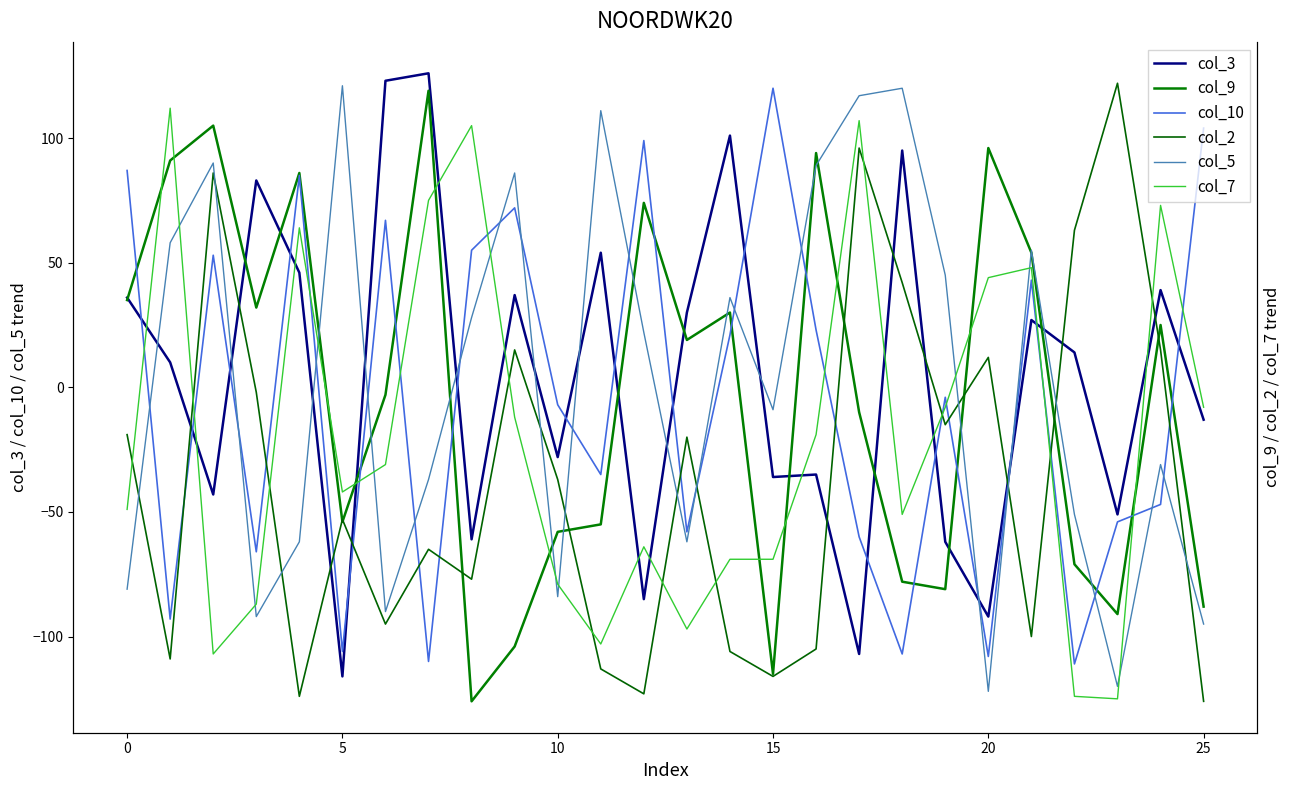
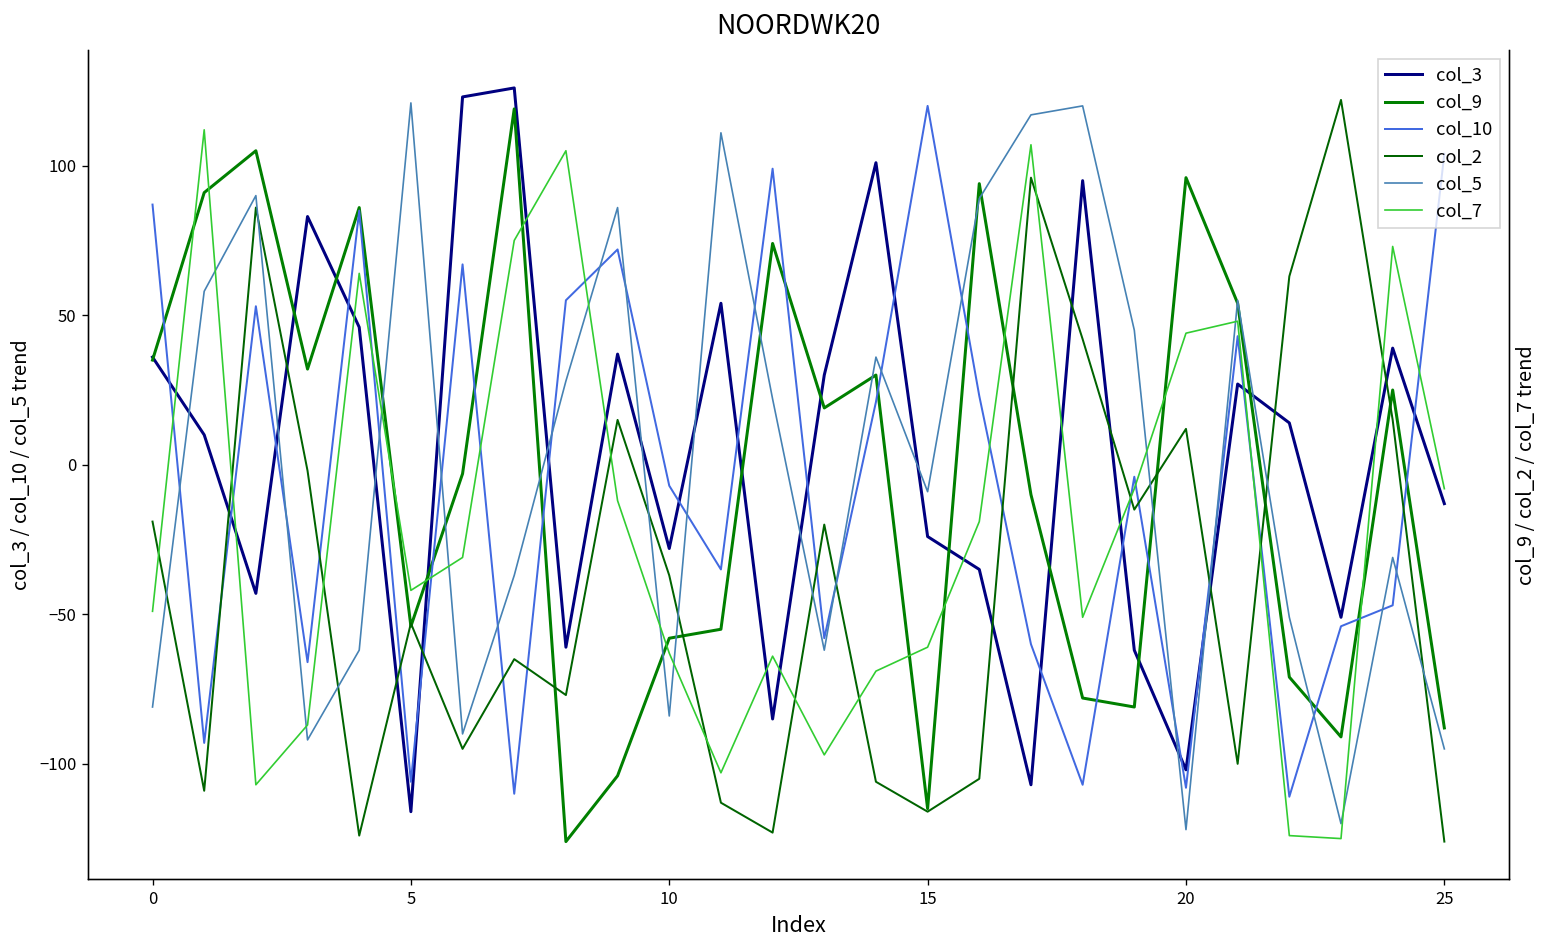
col_7, 10: -79 -> -63
col_3, 15: -36 -> -24
col_7, 15: -69 -> -61
col_3, 20: -92 -> -102
